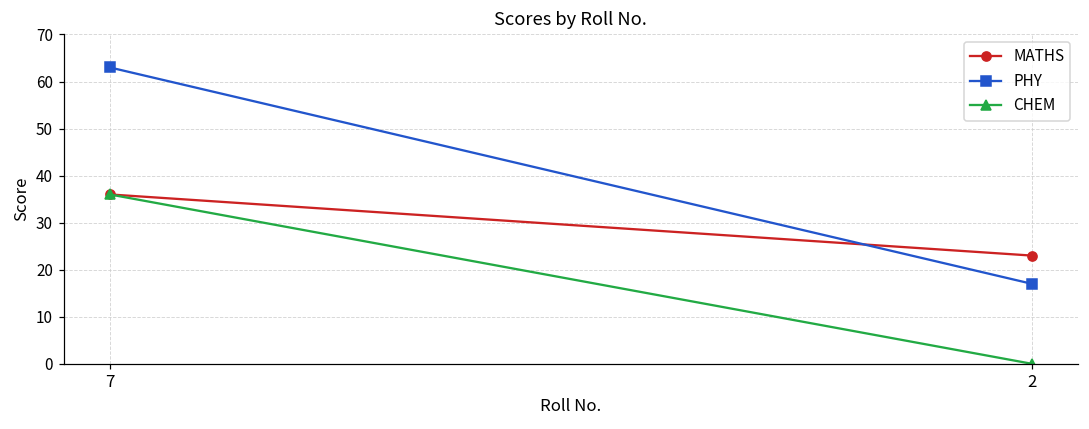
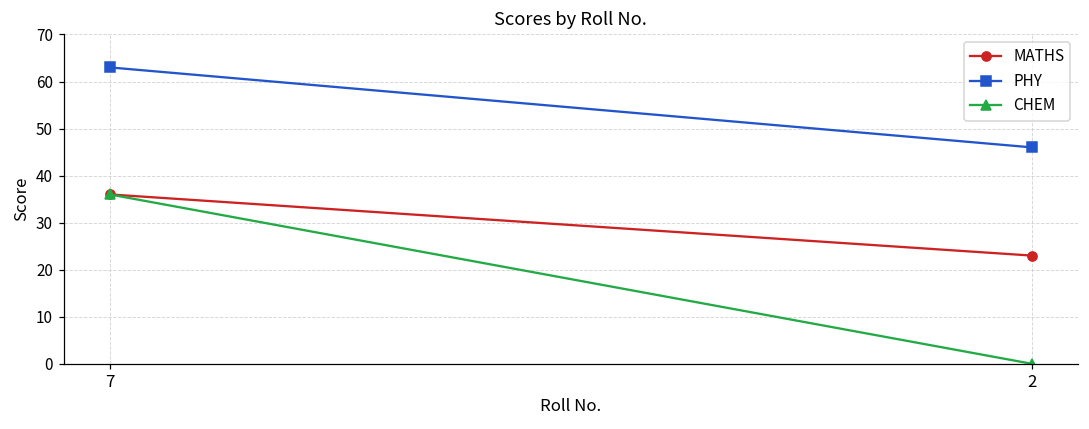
PHY, 2: 17 -> 46
